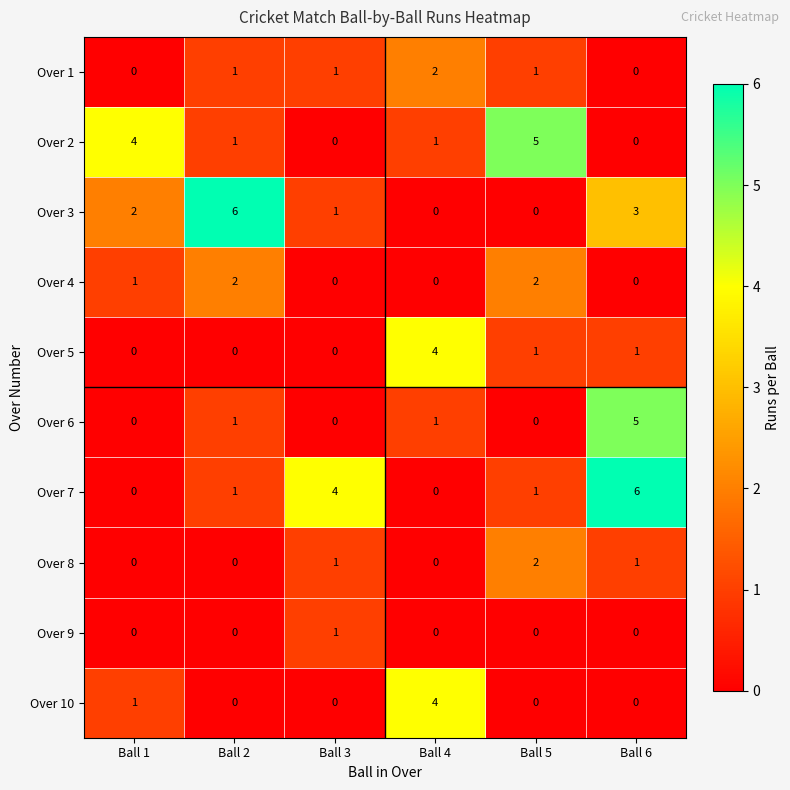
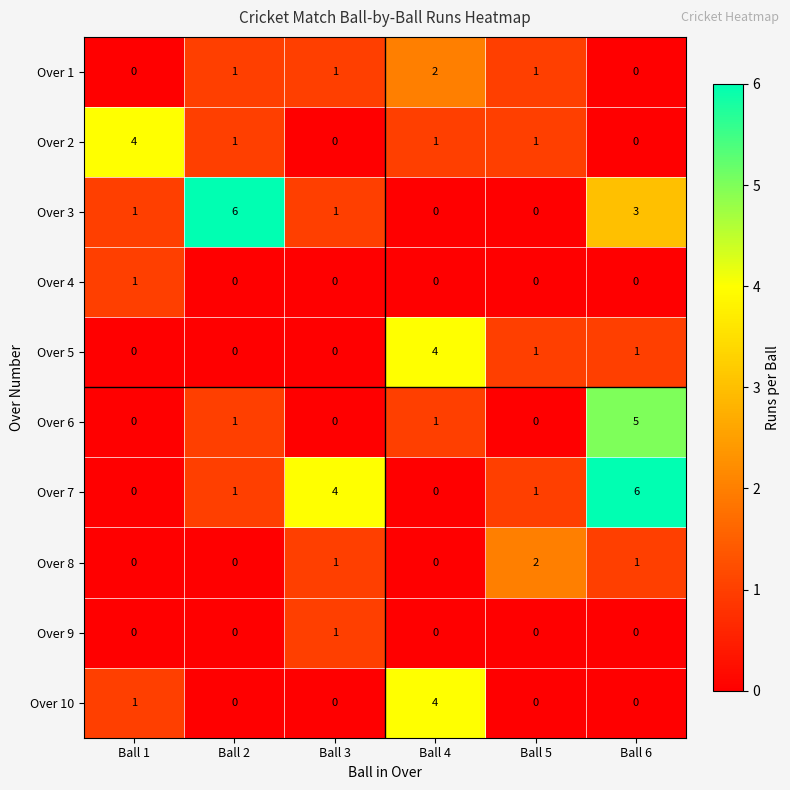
Over 2, Ball 5: 5 -> 1
Over 3, Ball 1: 2 -> 1
Over 4, Ball 2: 2 -> 0
Over 4, Ball 5: 2 -> 0
